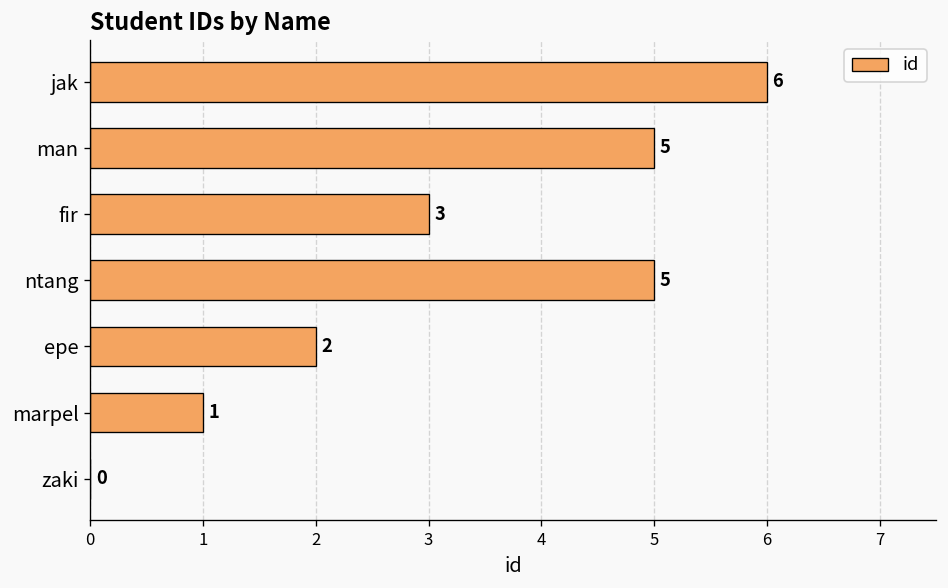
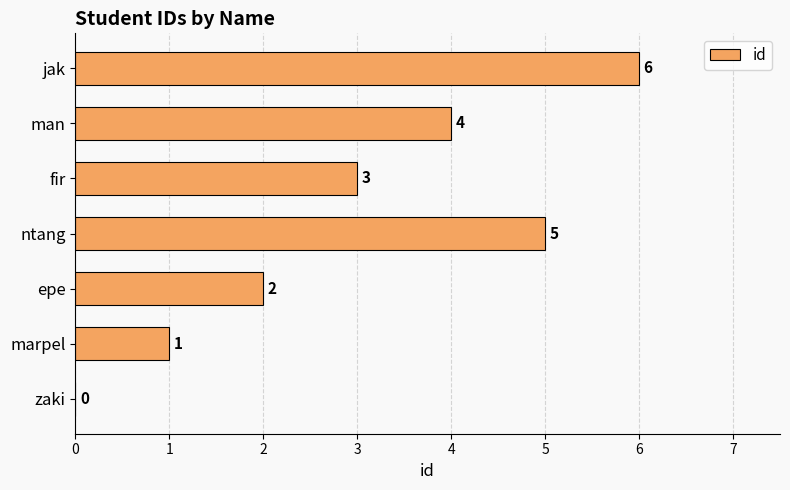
man: 5 -> 4
